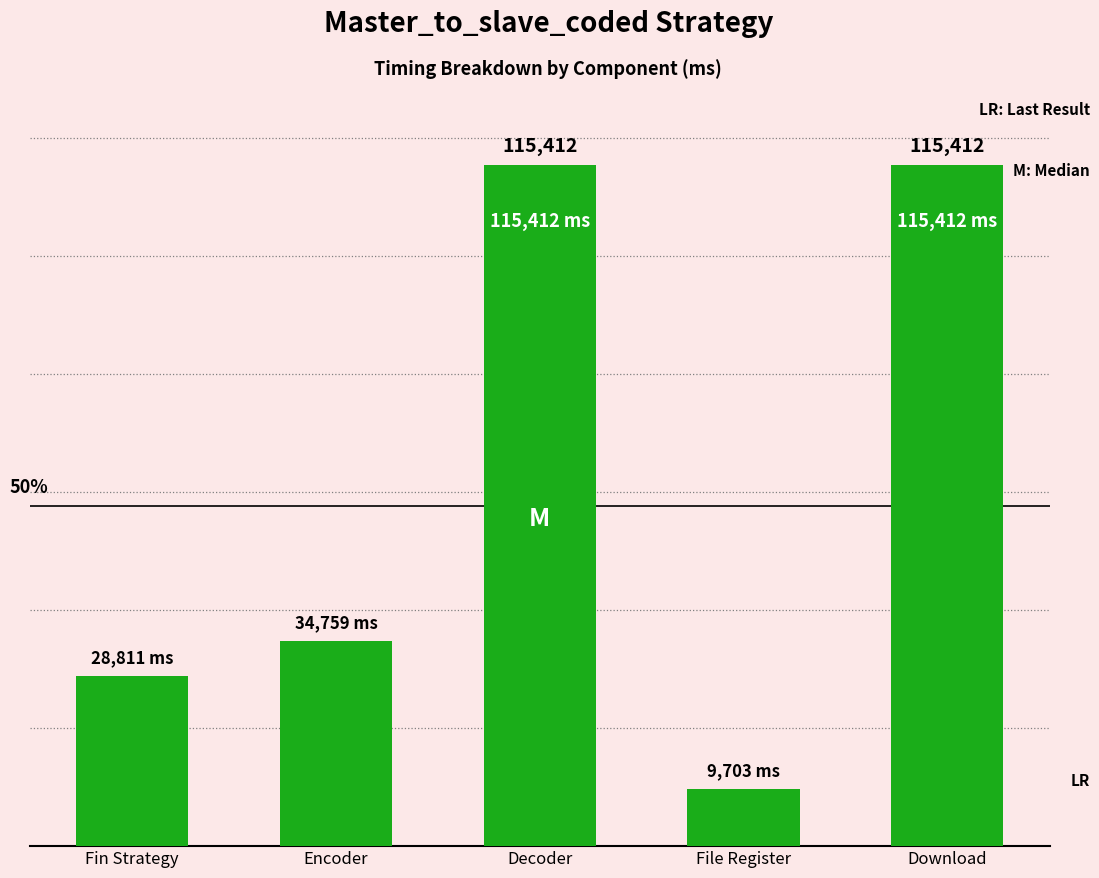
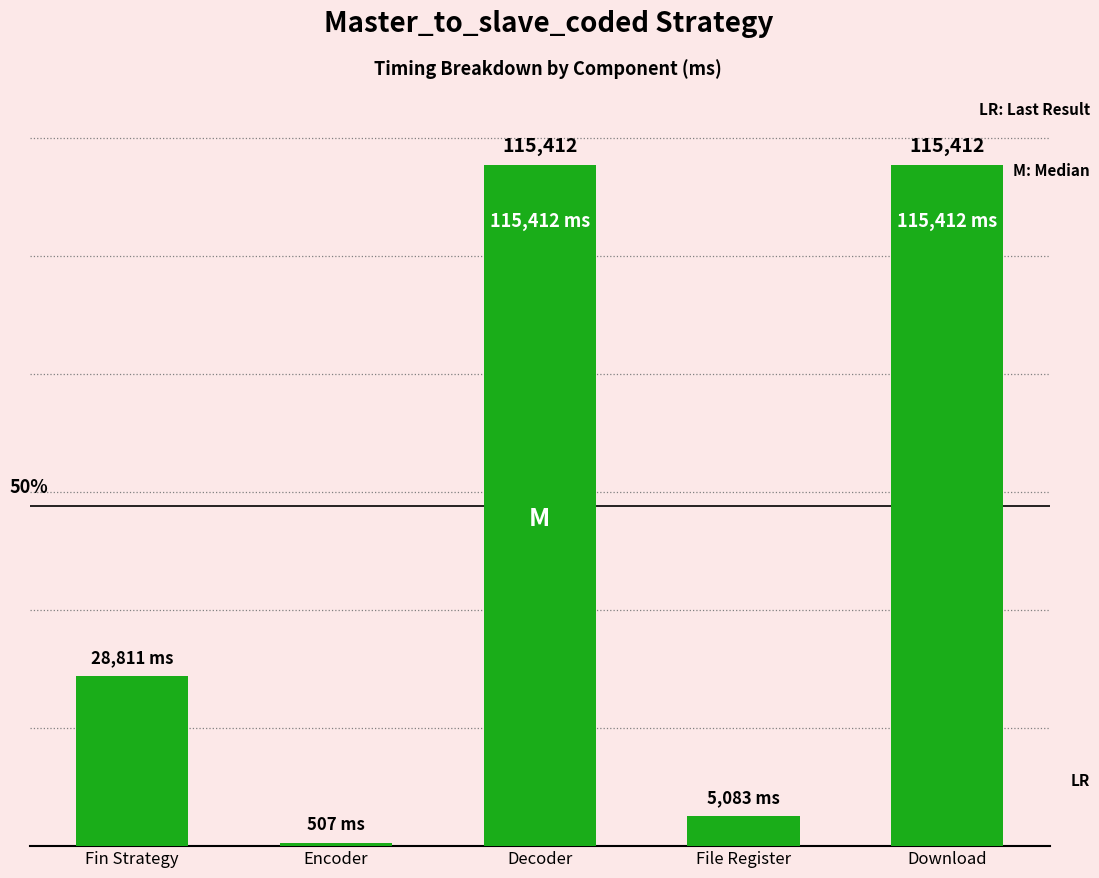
Encoder: 34,759 -> 507
File Register: 9,703 -> 5,083
